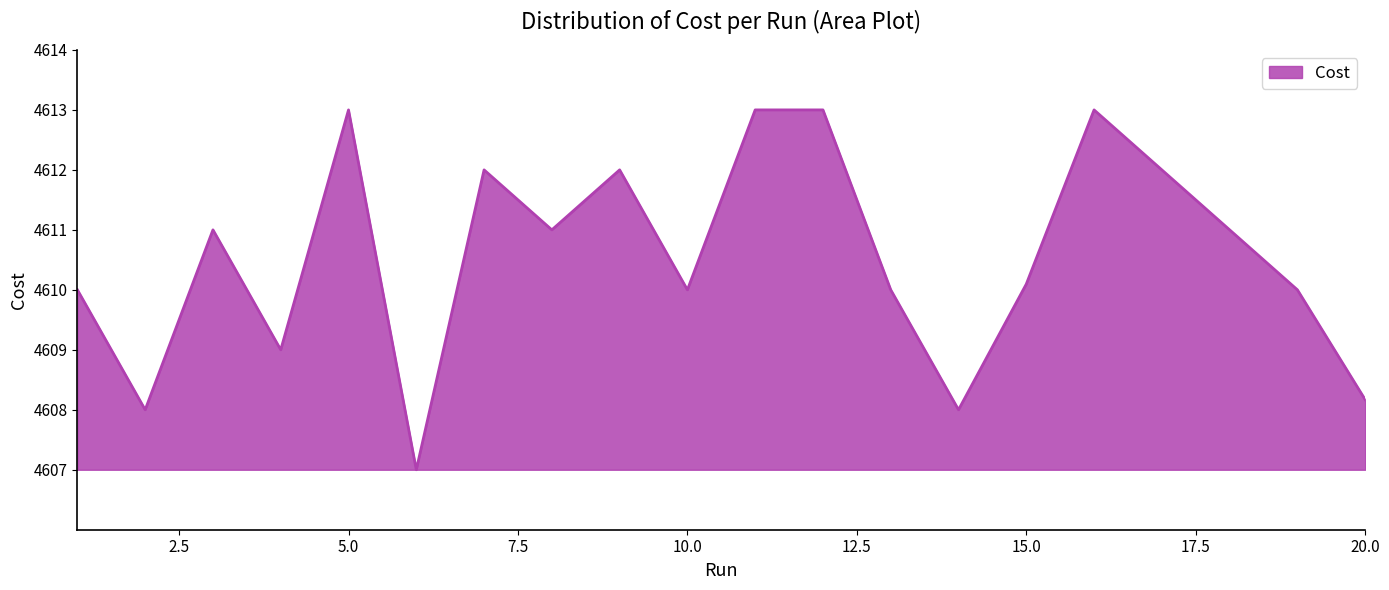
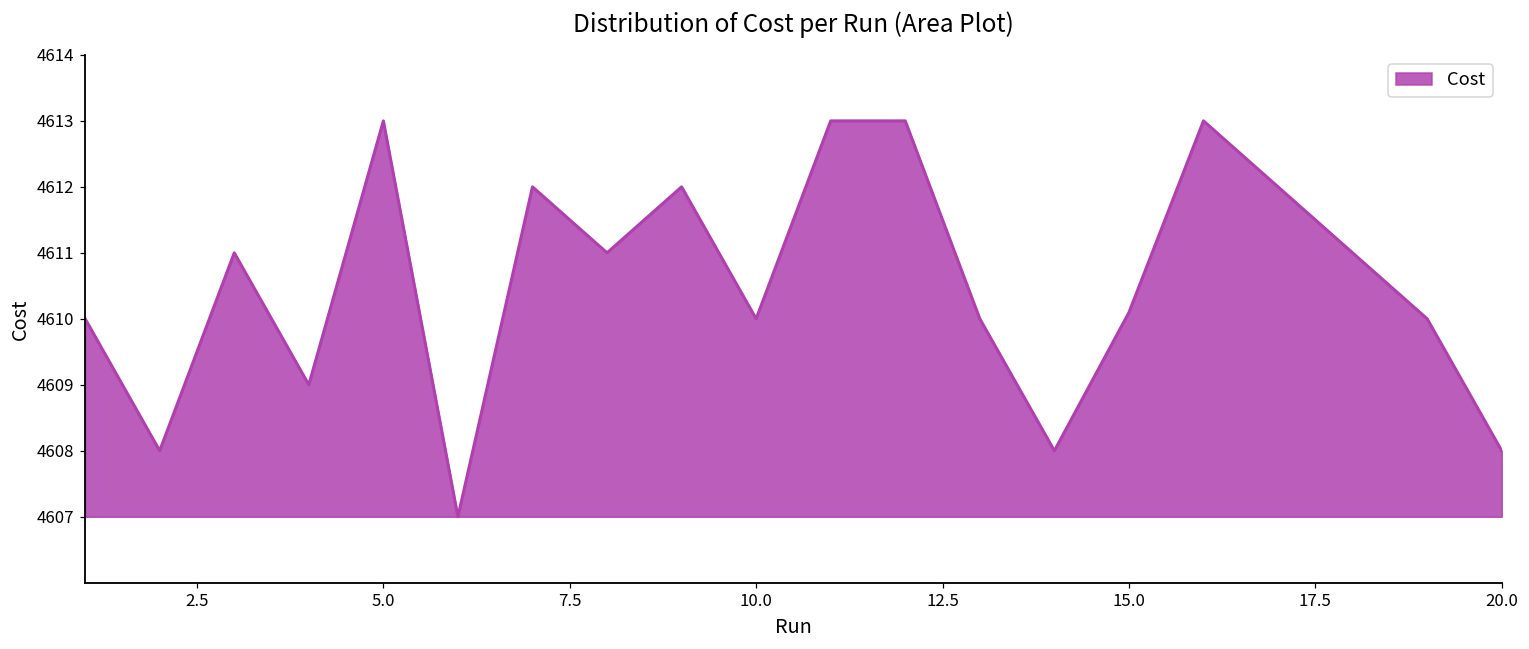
20.0: 4608.2 -> 4608.0
